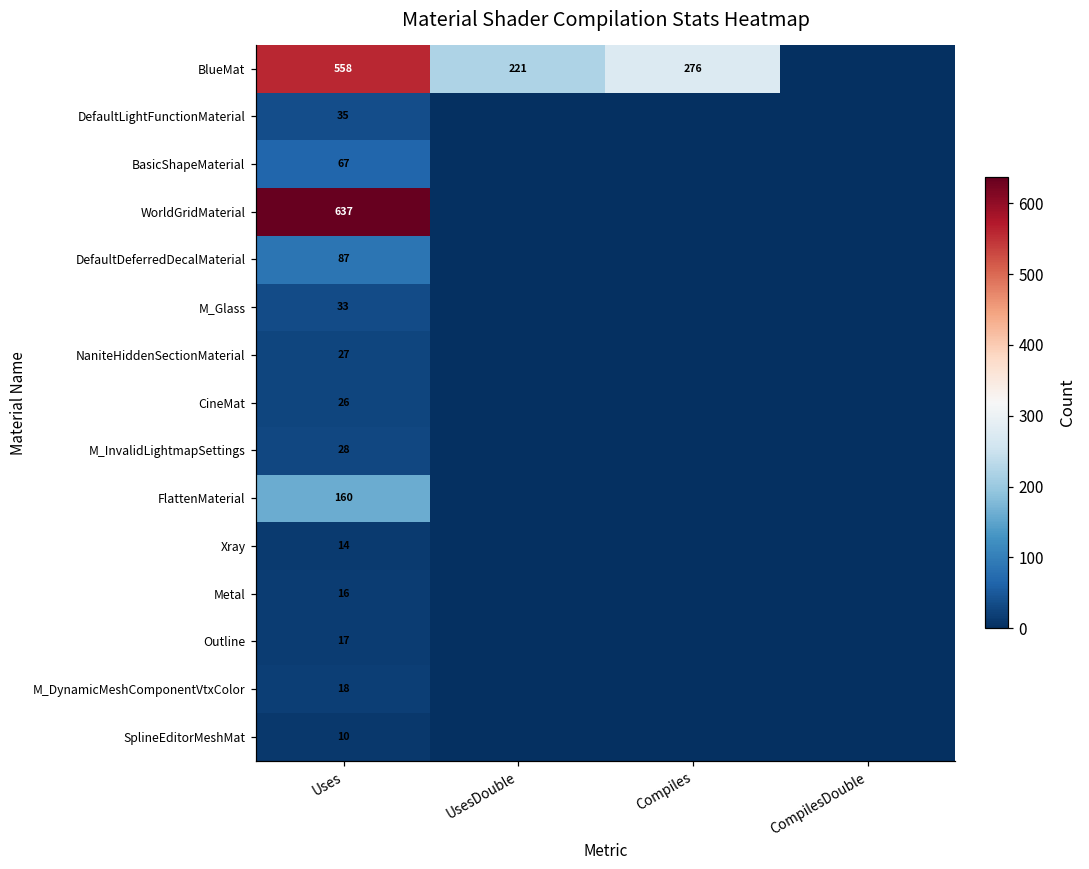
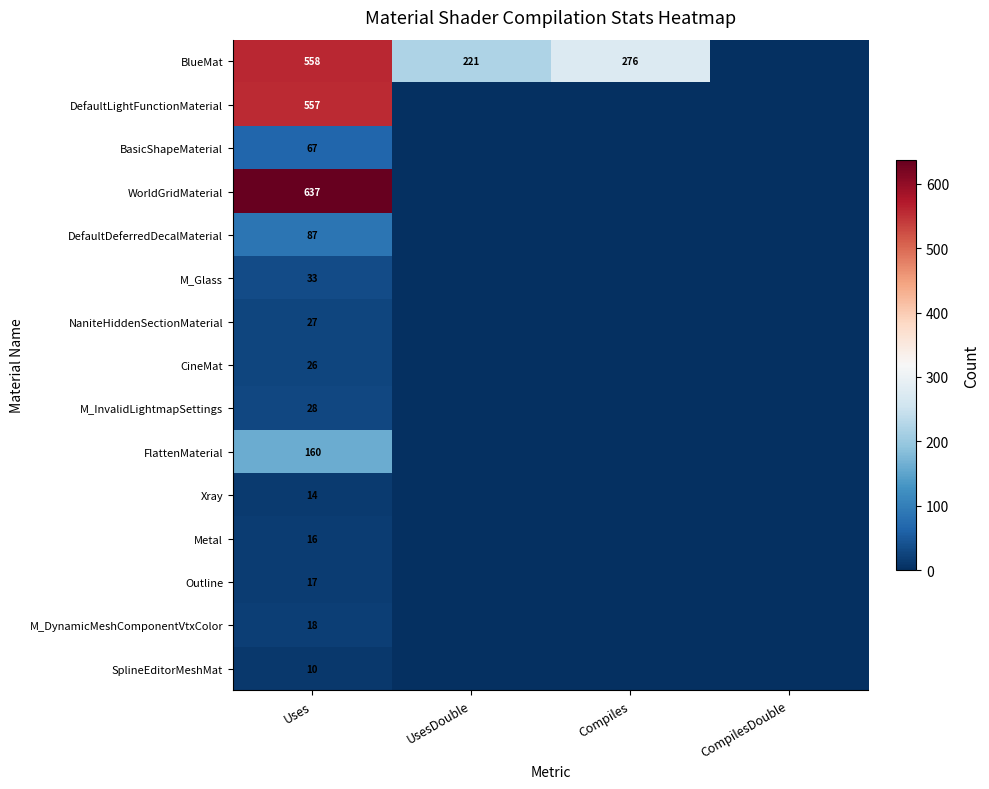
DefaultLightFunctionMaterial, Uses: 35 -> 557
